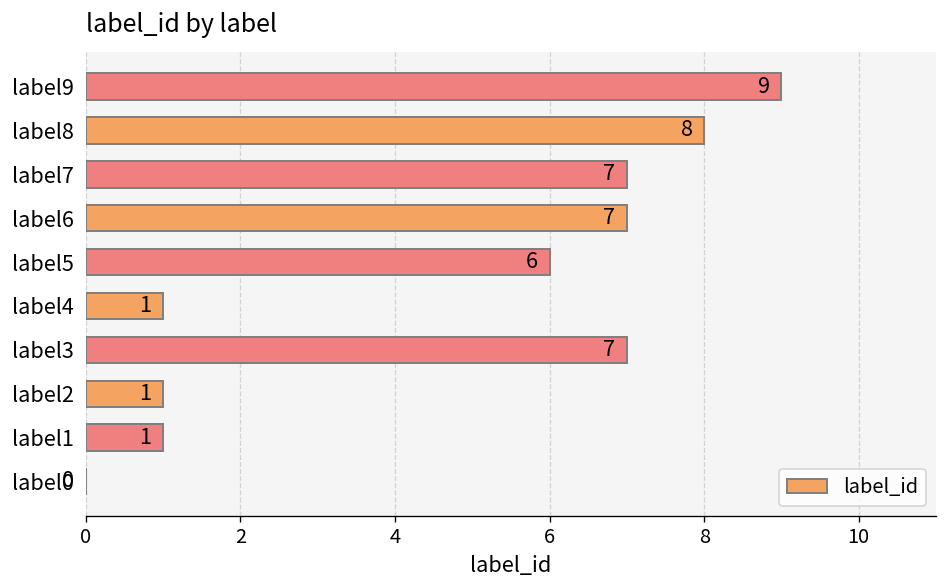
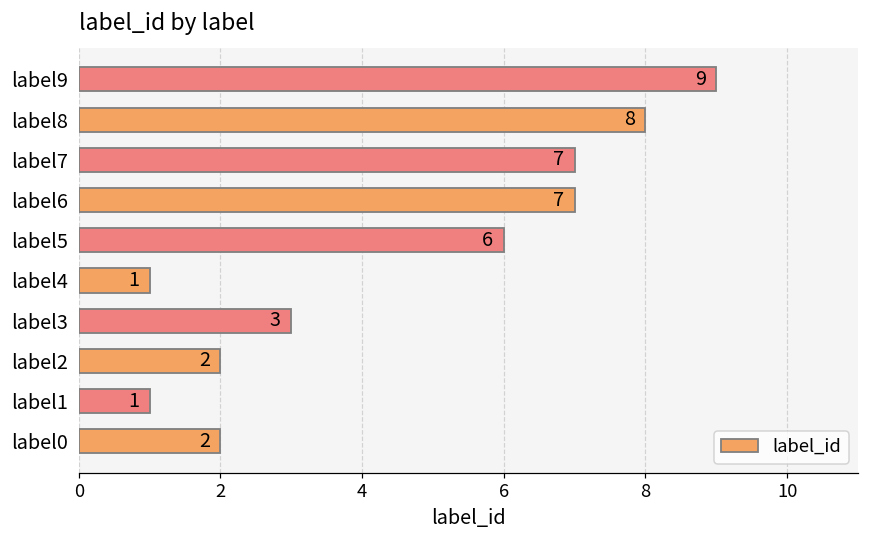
label3: 7 -> 3
label2: 1 -> 2
label0: 0 -> 2
